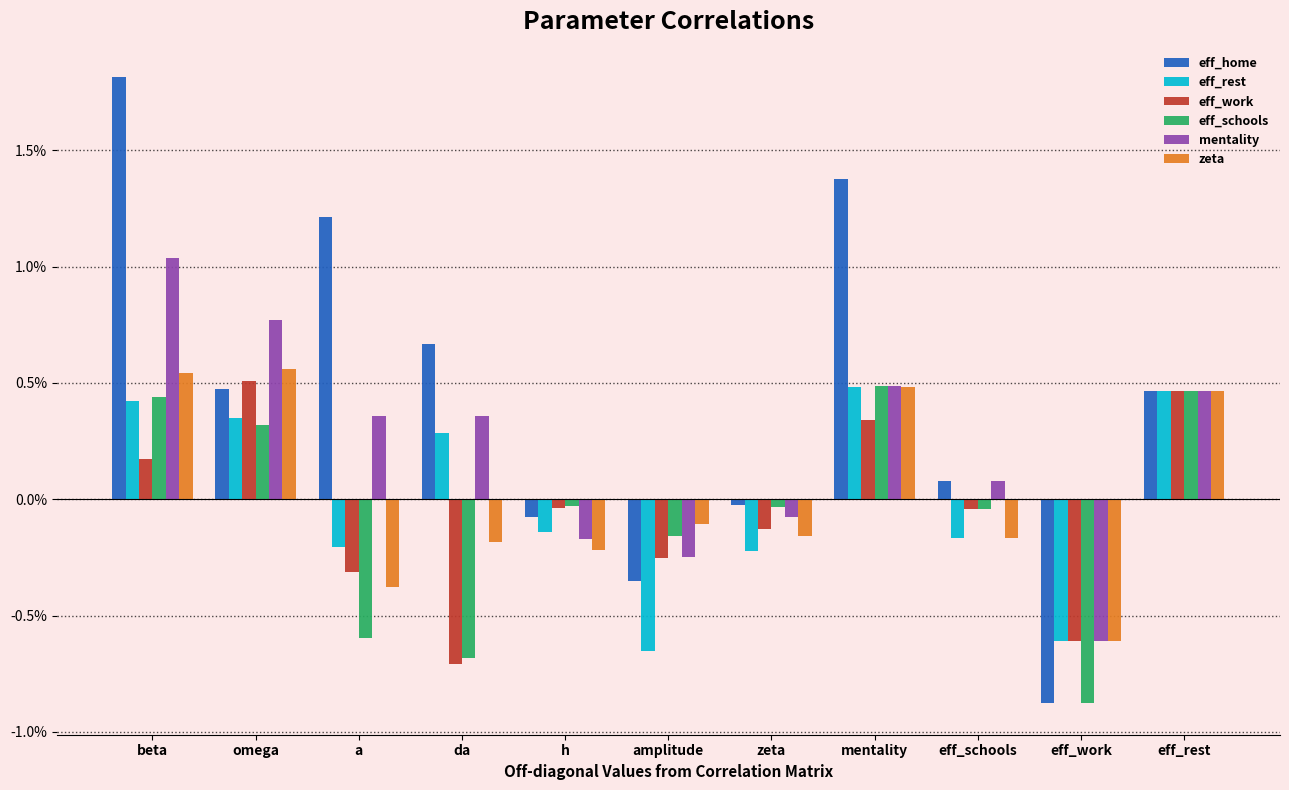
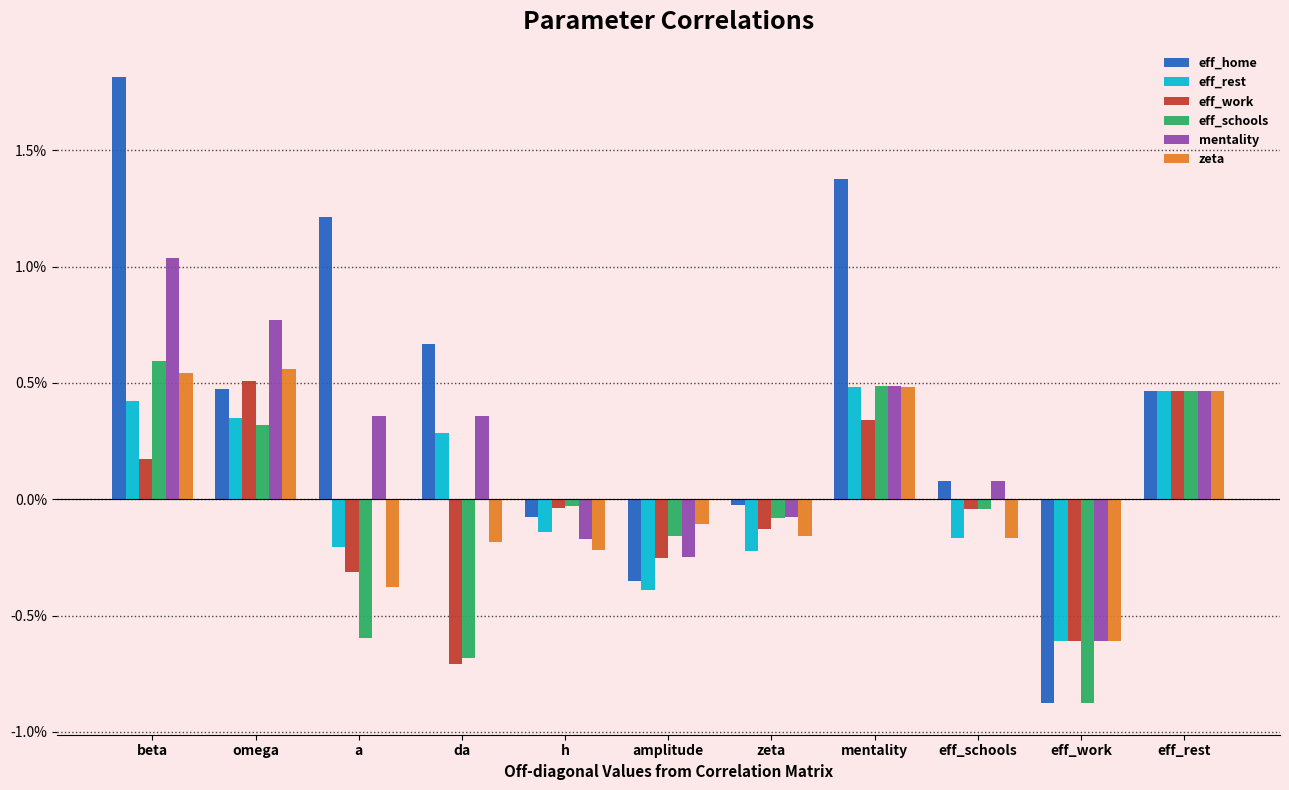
eff_schools, beta: 0.44% -> 0.60%
eff_rest, amplitude: -0.65% -> -0.39%
eff_schools, zeta: -0.03% -> -0.08%
